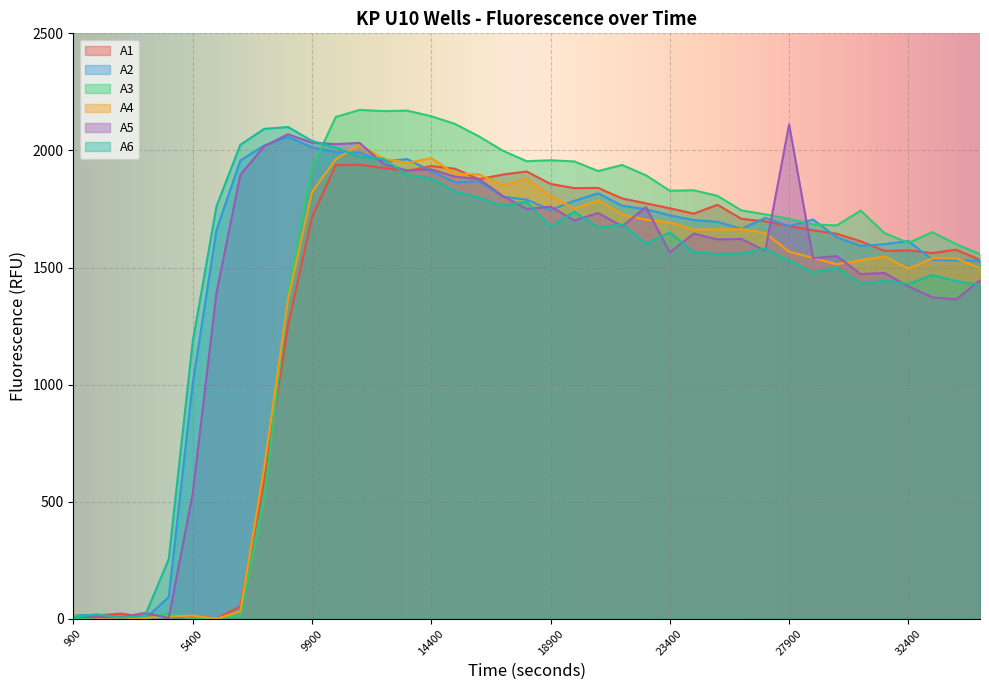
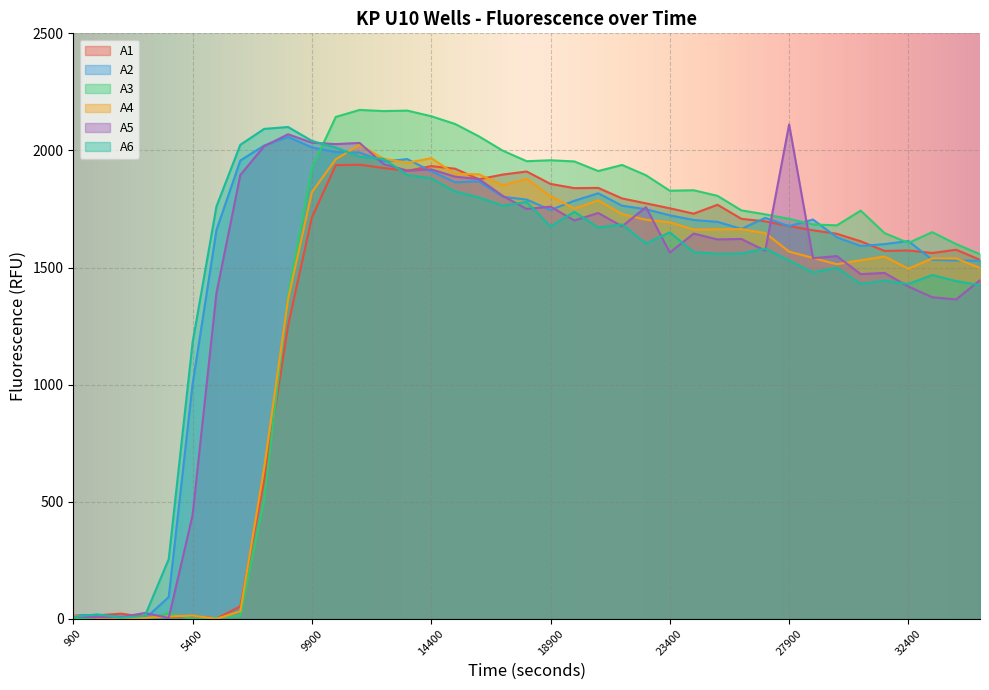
A5, 5400: 530 -> 440
